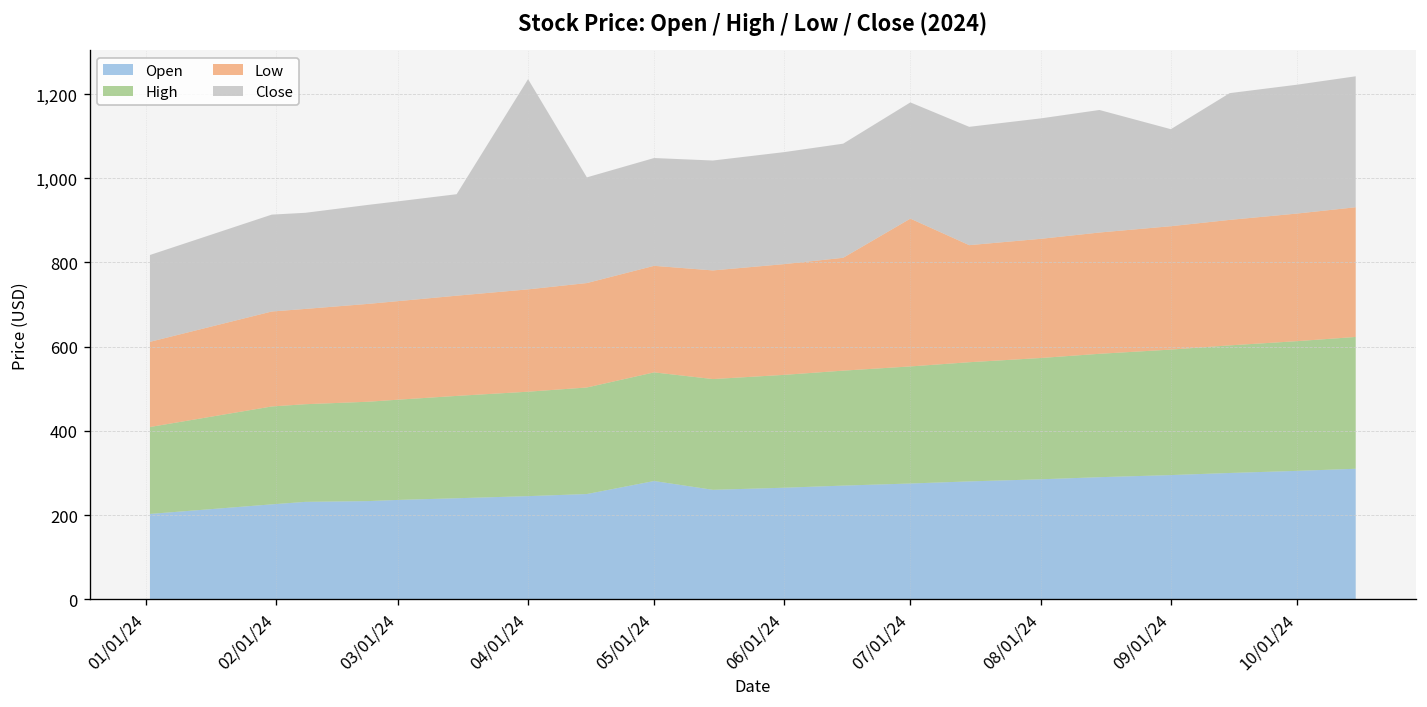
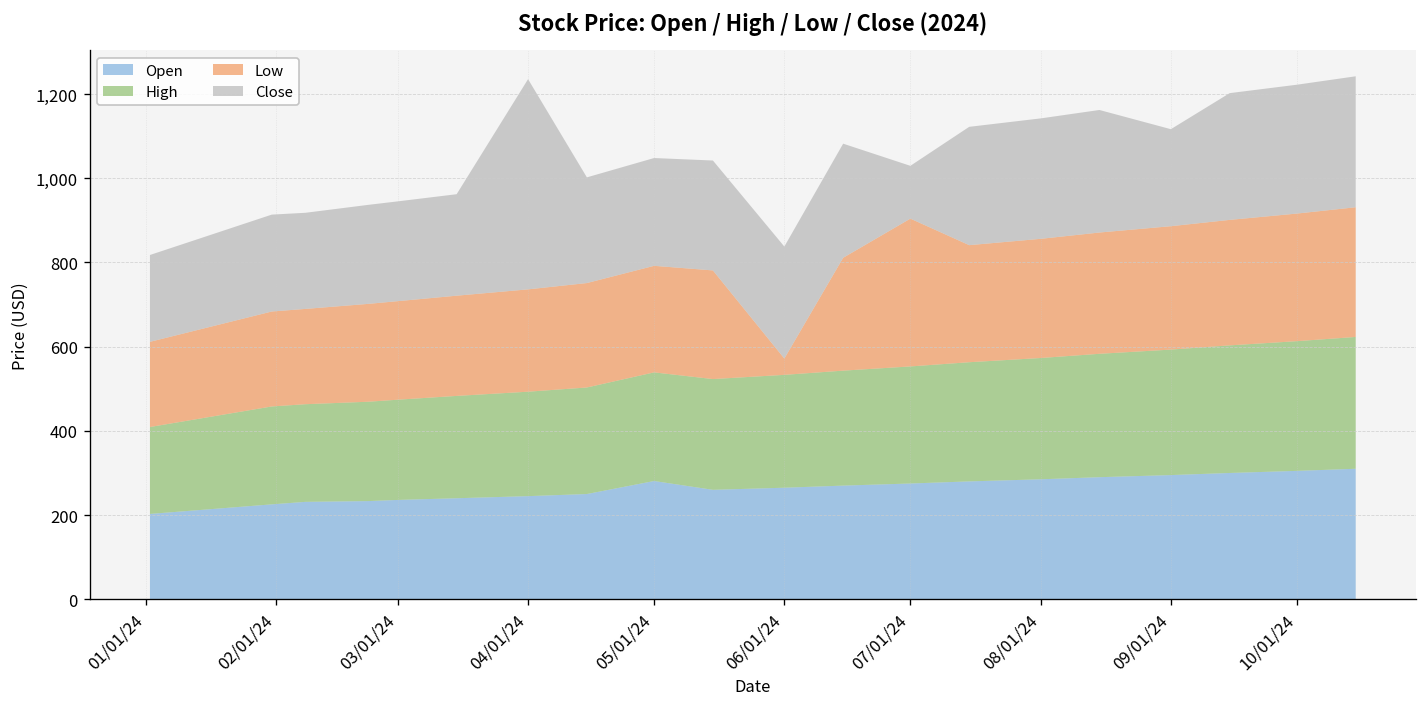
Low, 06/01/24: 260 -> 40
Close, 07/01/24: 280 -> 130
